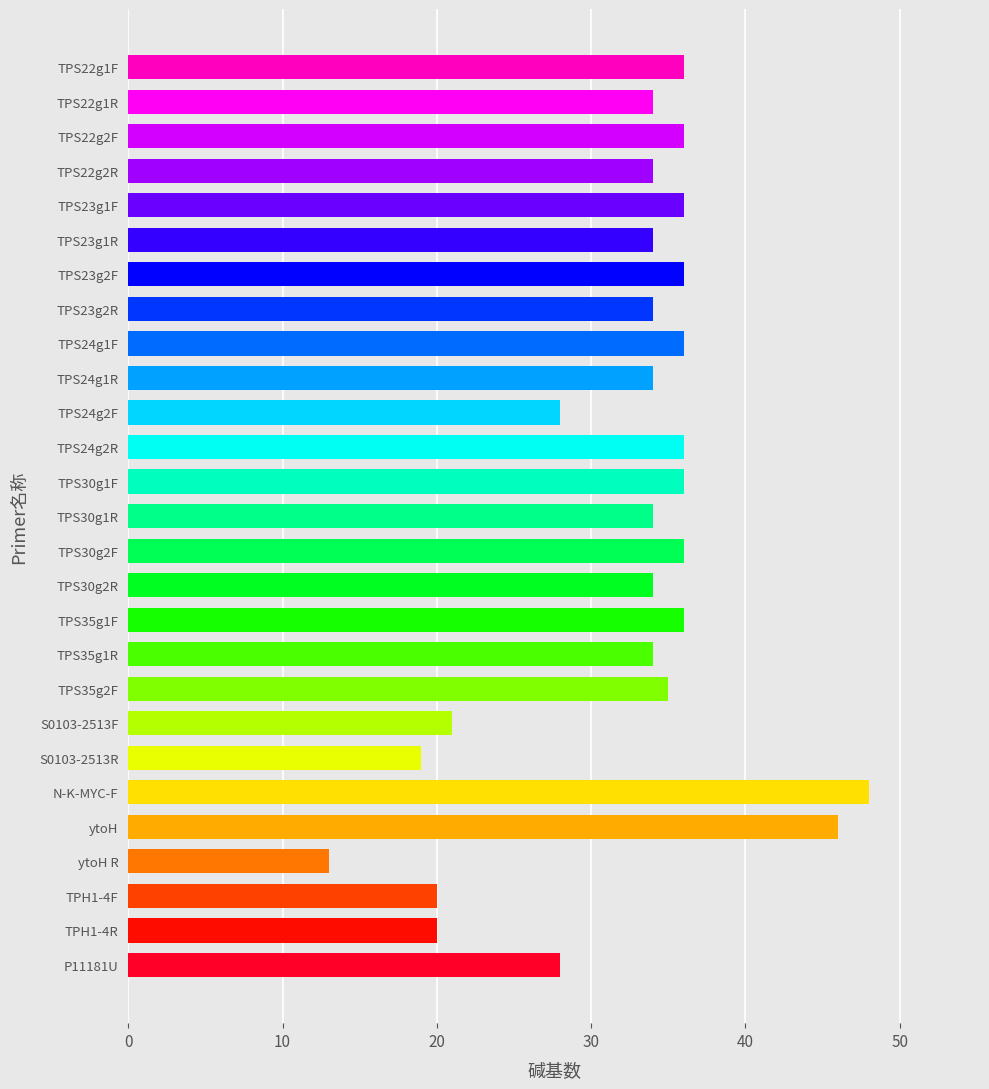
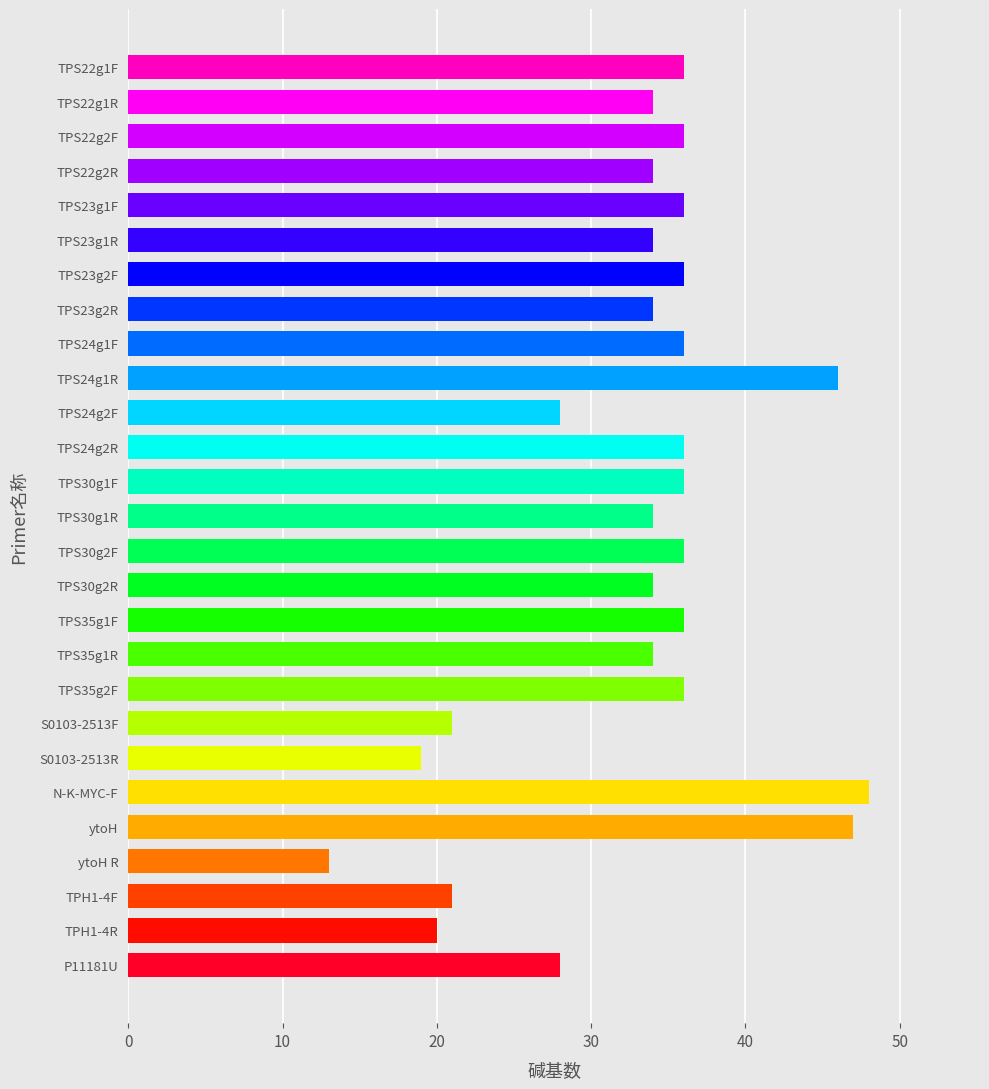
TPS24g1R: 34 -> 46
TPS35g2F: 35 -> 36
ytoH: 46 -> 47
TPH1-4F: 20 -> 21
